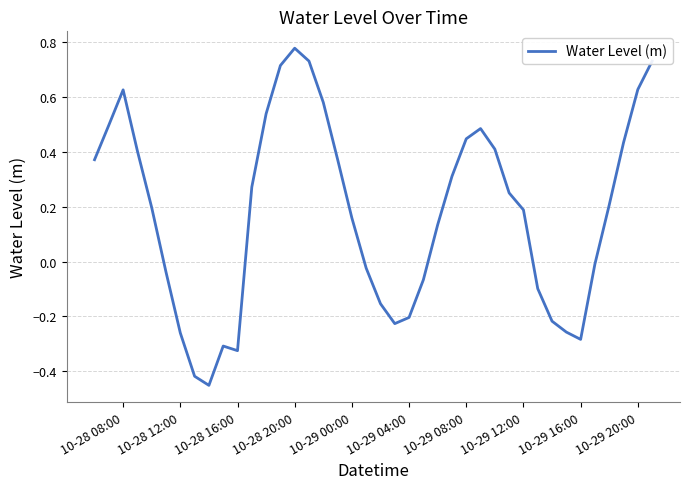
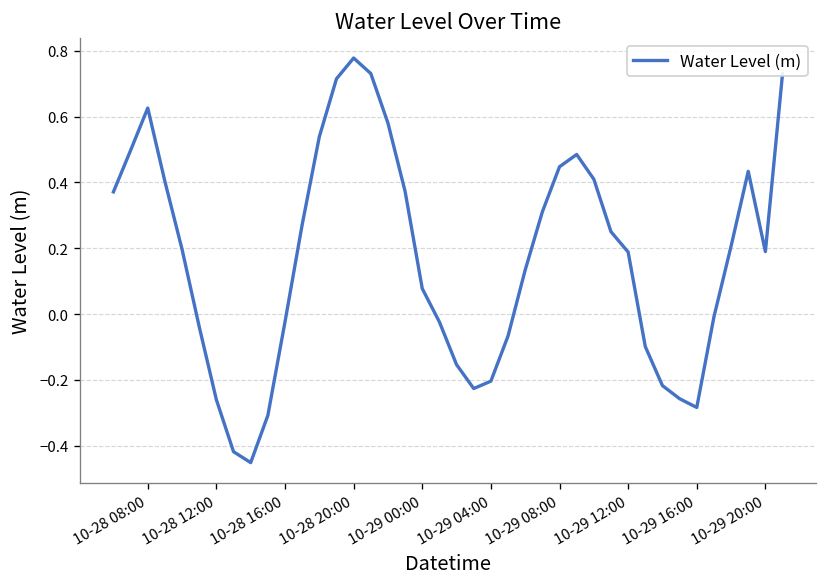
10-28 16:00: -0.33 -> -0.02
10-29 00:00: 0.16 -> 0.08
10-29 20:00: 0.63 -> 0.19
